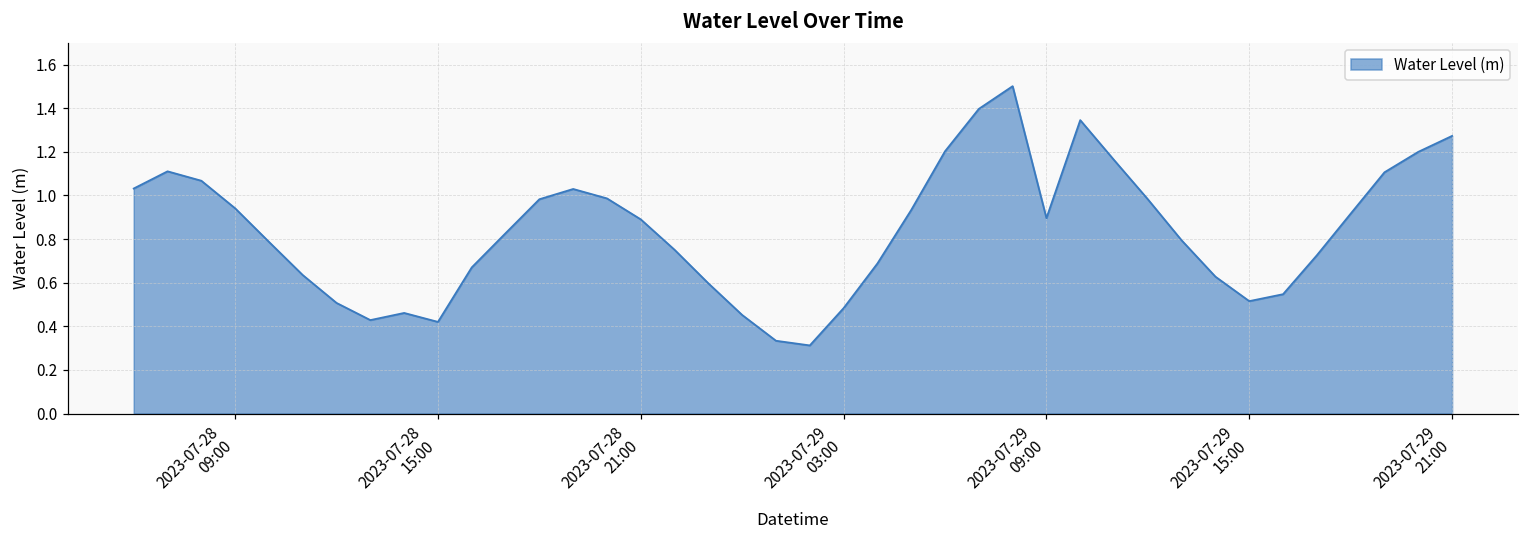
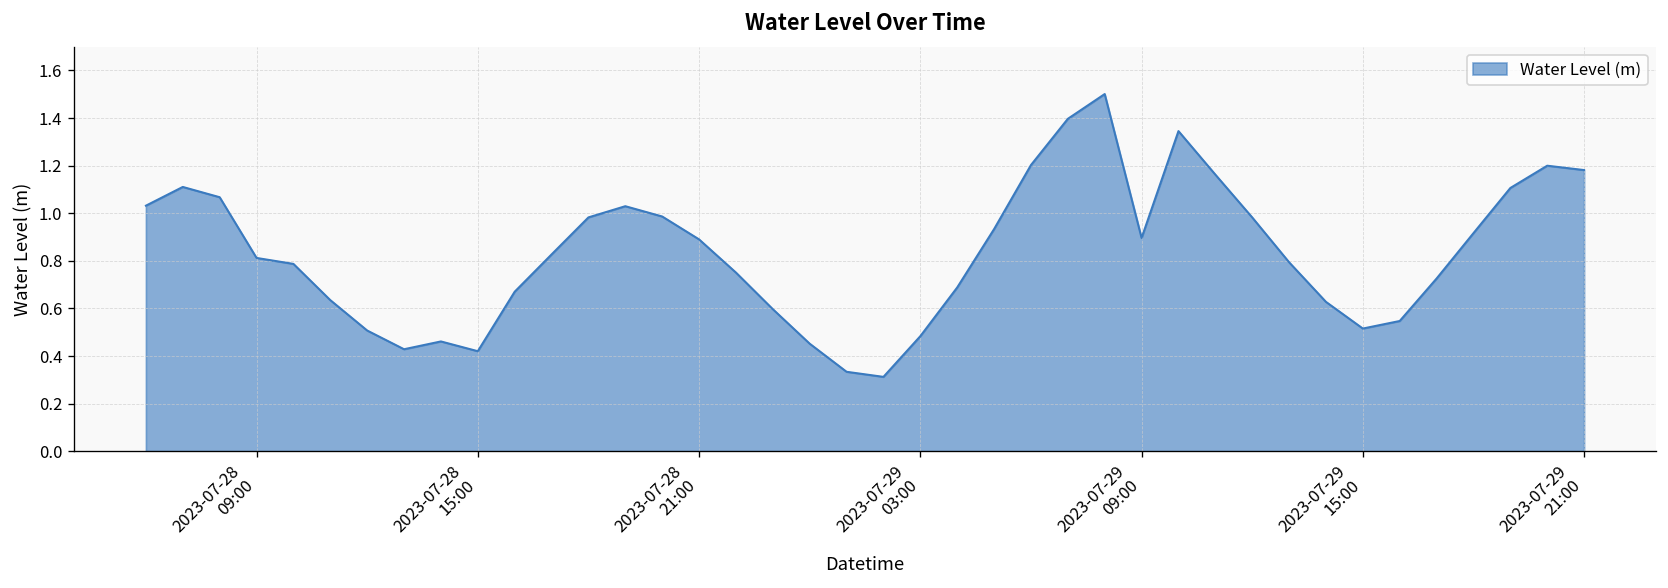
2023-07-28 09:00: 0.94 -> 0.81
2023-07-29 21:00: 1.27 -> 1.18
